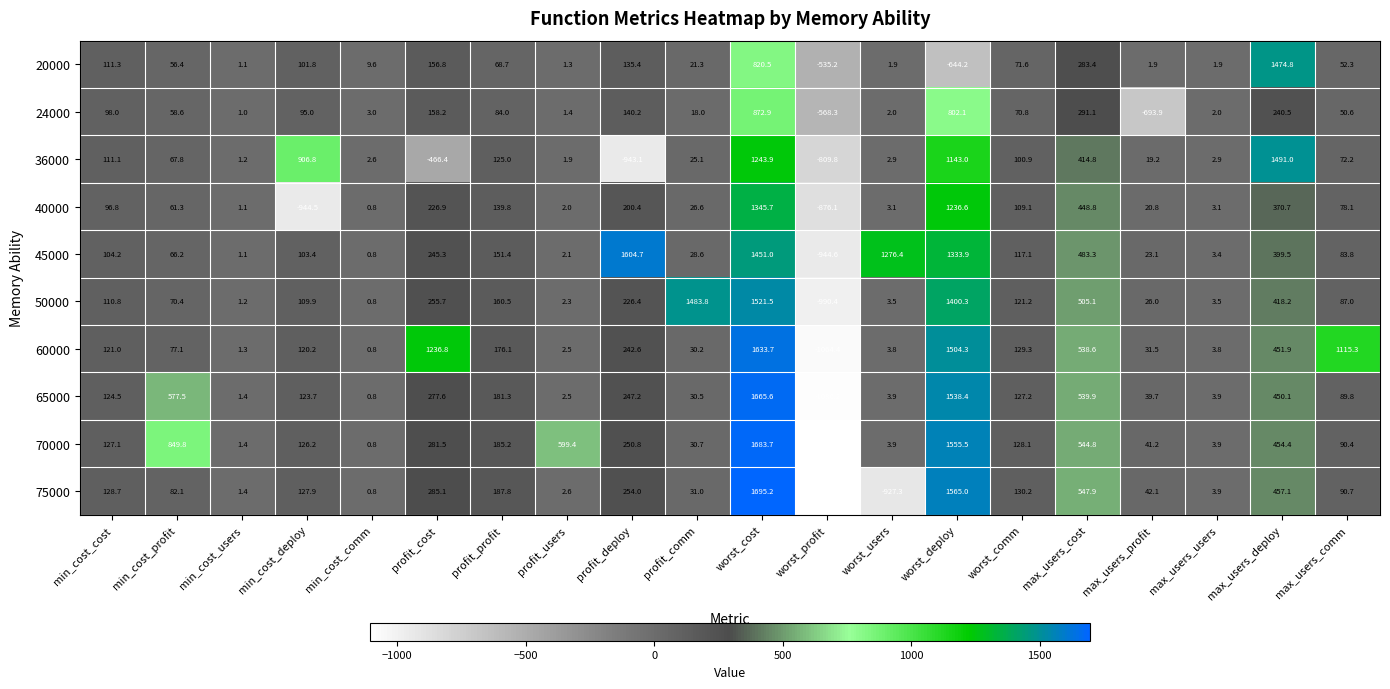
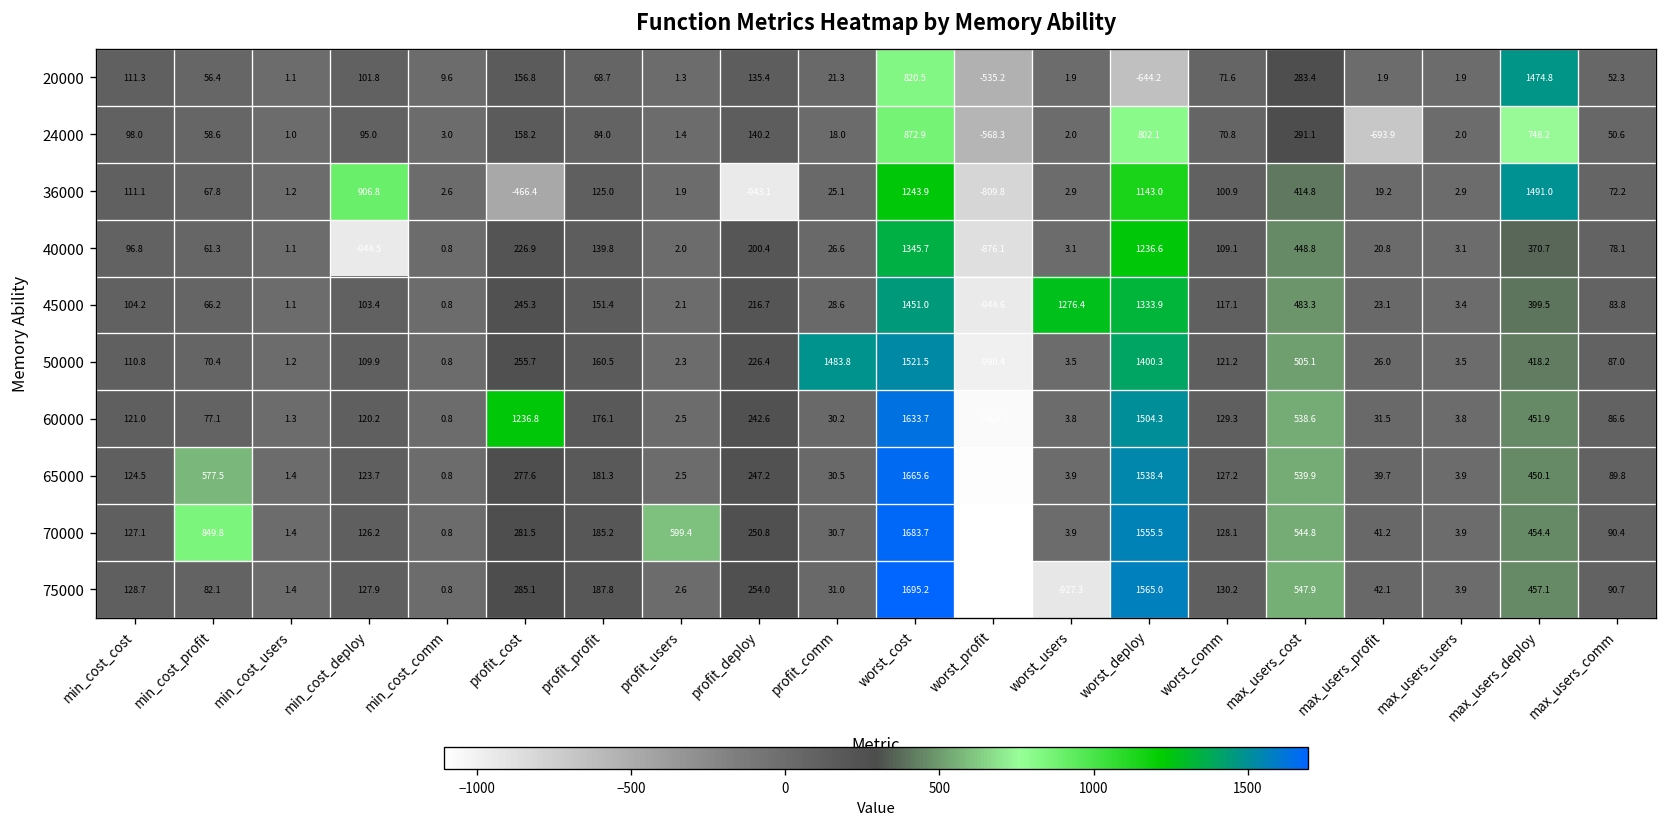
24000, max_users_deploy: 240.5 -> 748.2
45000, profit_deploy: 1604.7 -> 216.7
60000, max_users_comm: 1115.3 -> 86.6
